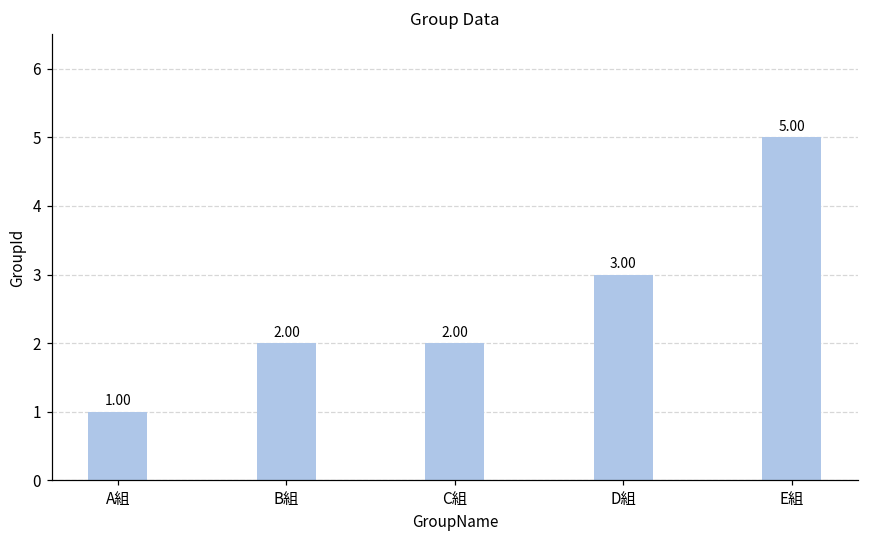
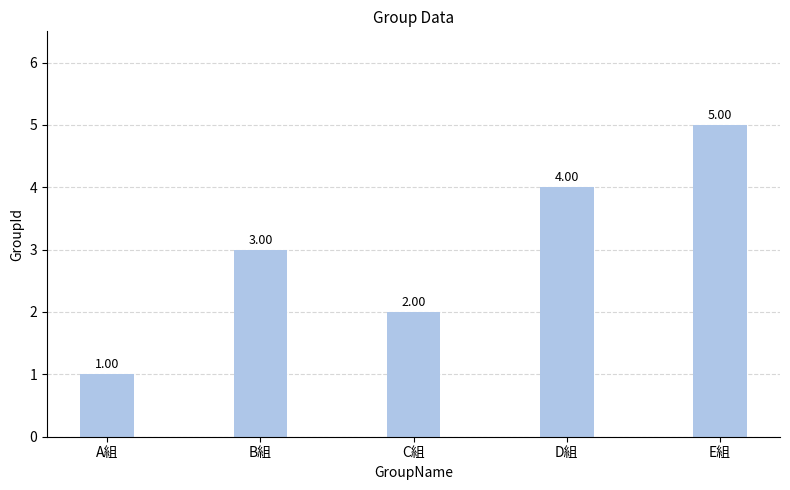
B組: 2.00 -> 3.00
D組: 3.00 -> 4.00
